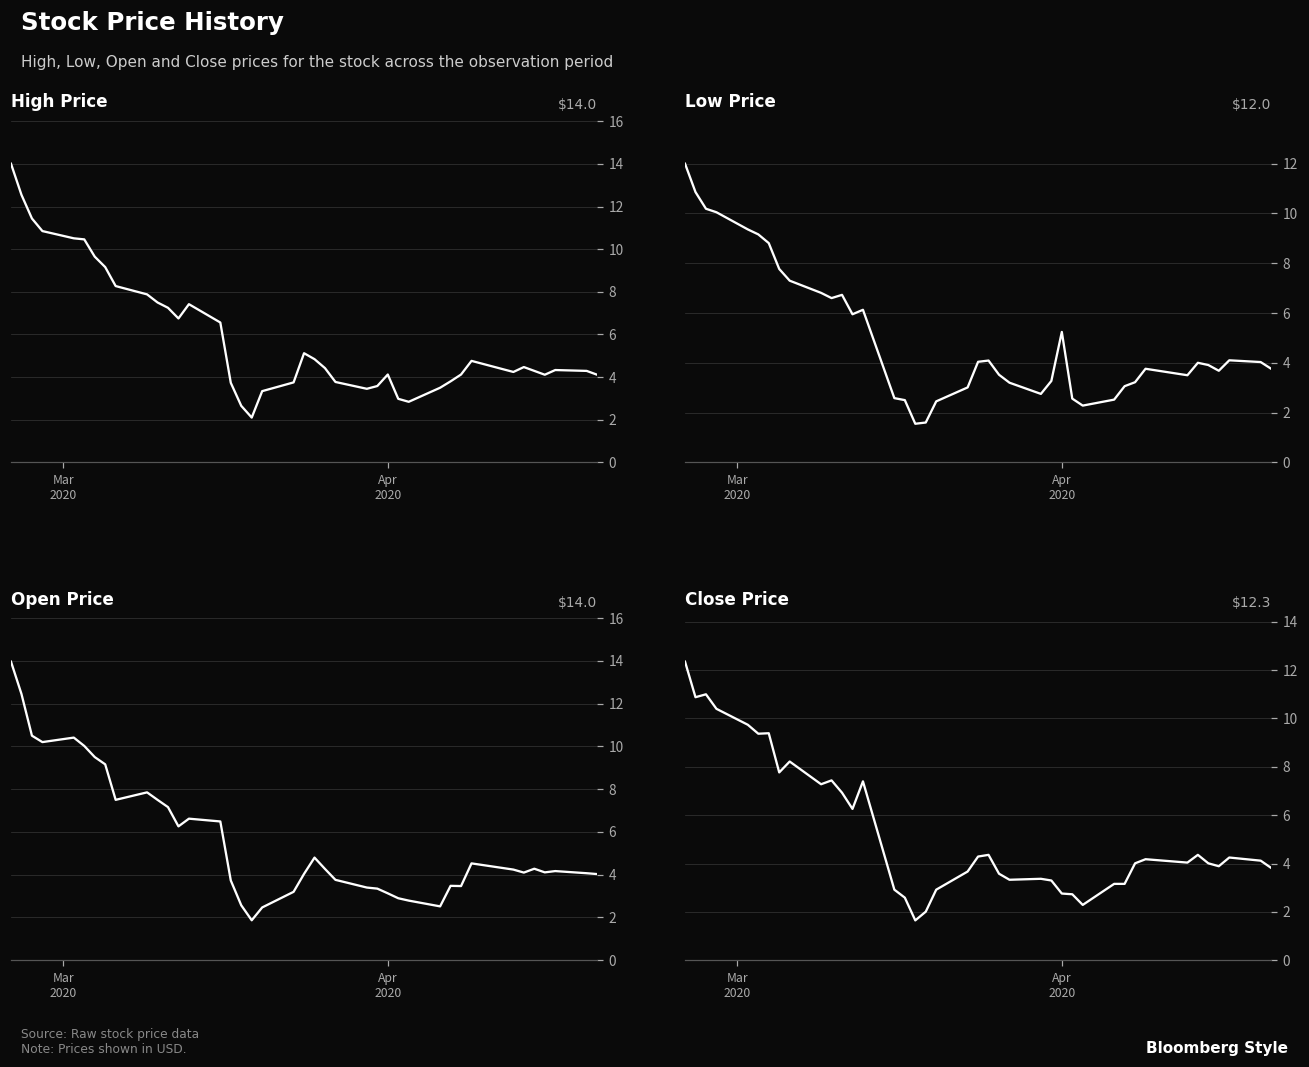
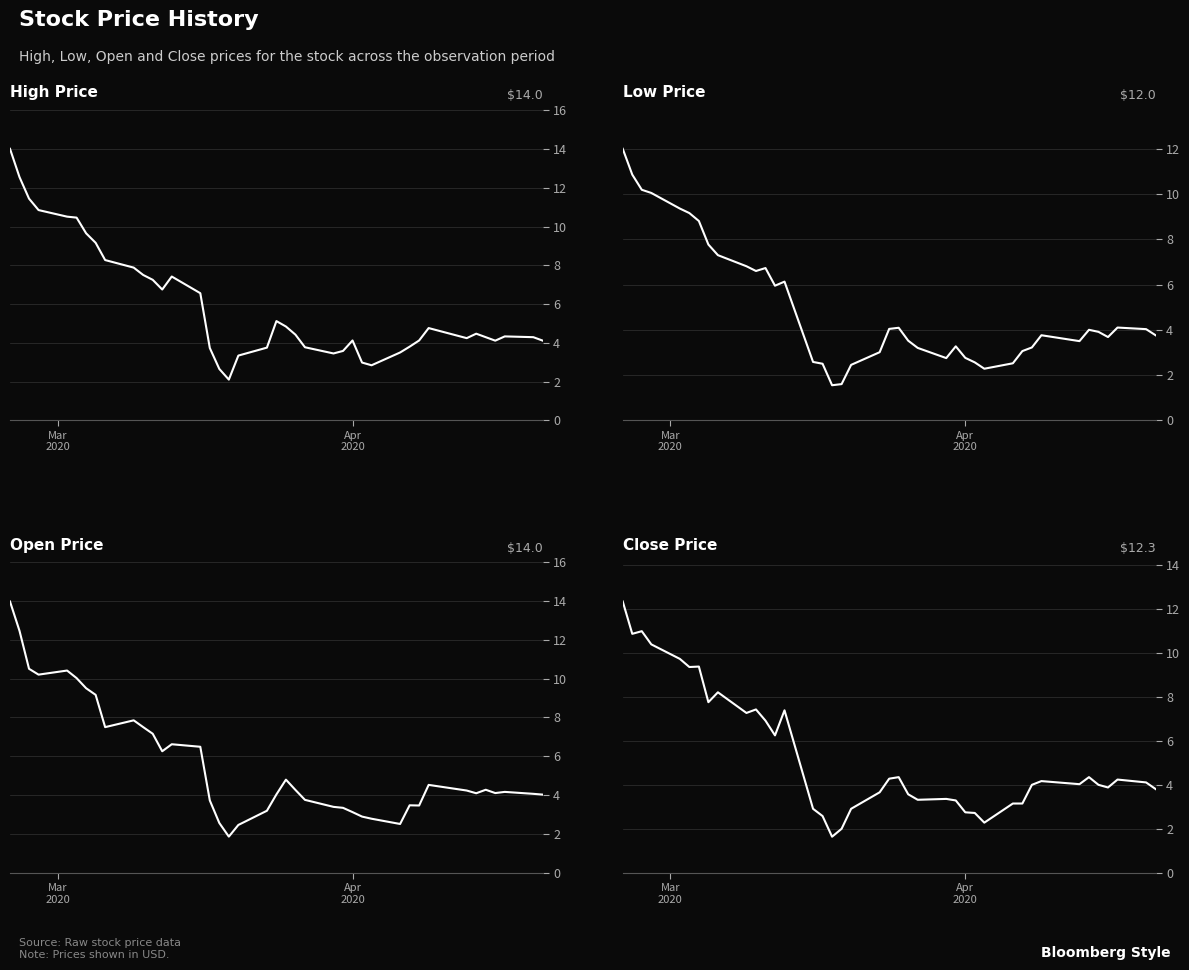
Low Price, Apr 2020: 5.2 -> 2.8
